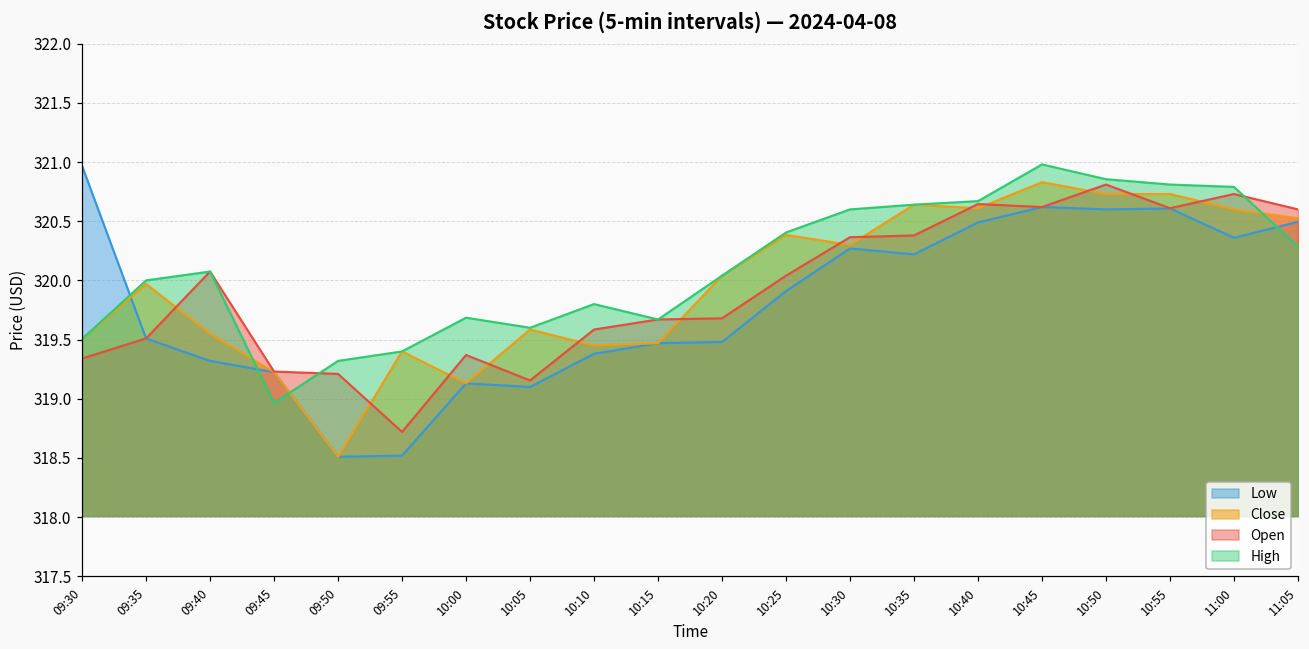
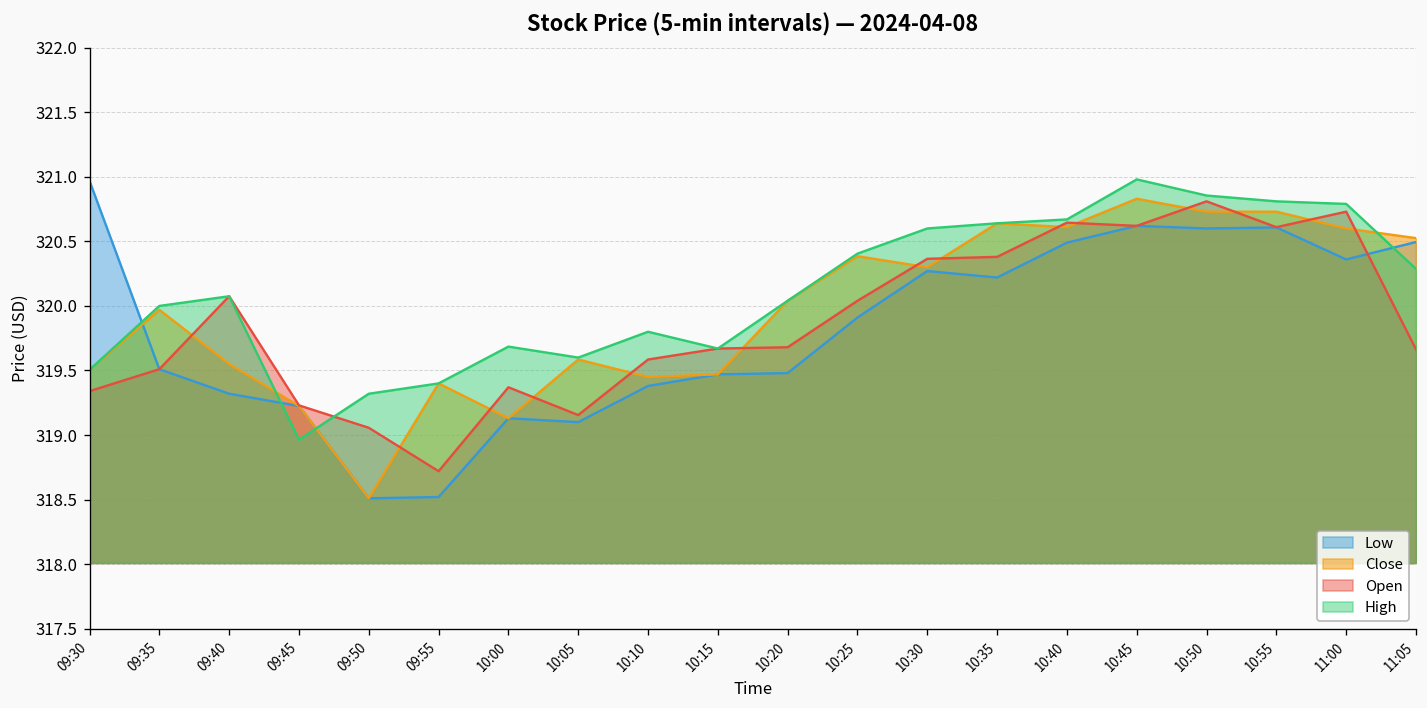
Open, 09:50: 319.21 -> 319.06
Open, 11:05: 320.60 -> 319.66
